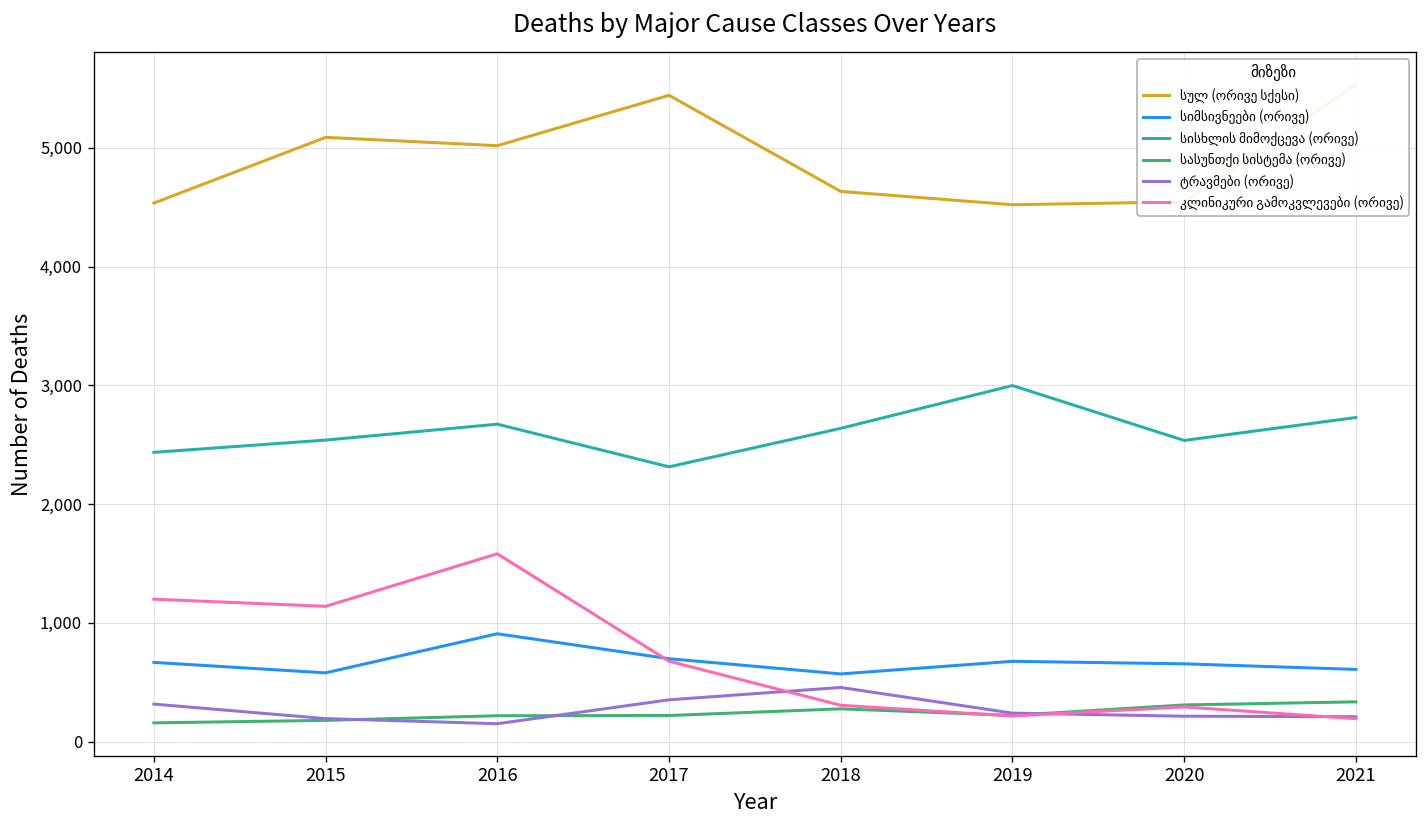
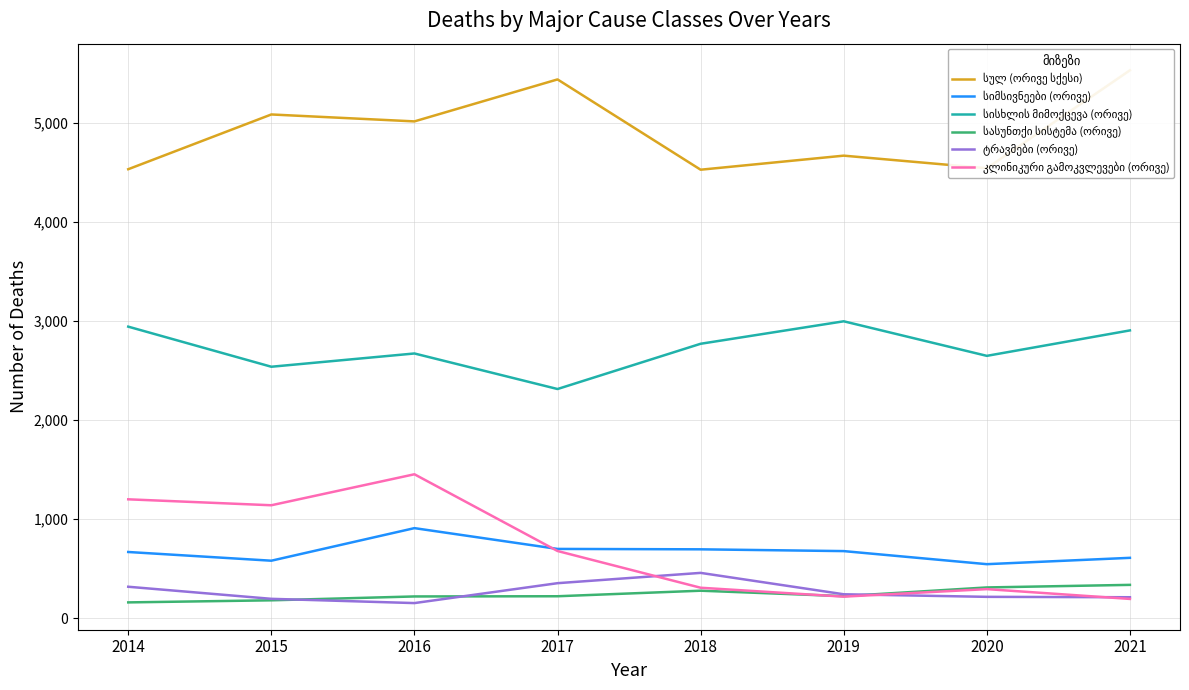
სისხლის მიმოქცევა (ორივე), 2014: 2,400 -> 2,900
კლინიკური გამოკვლევები (ორივე), 2016: 1,600 -> 1,500
სულ (ორივე სქესი), 2018: 4,600 -> 4,500
სიმსივნეები (ორივე), 2018: 600 -> 700
სისხლის მიმოქცევა (ორივე), 2018: 2,600 -> 2,800
სულ (ორივე სქესი), 2019: 4,500 -> 4,700
სიმსივნეები (ორივე), 2020: 700 -> 500
სისხლის მიმოქცევა (ორივე), 2020: 2,500 -> 2,600
სისხლის მიმოქცევა (ორივე), 2021: 2,700 -> 2,900
